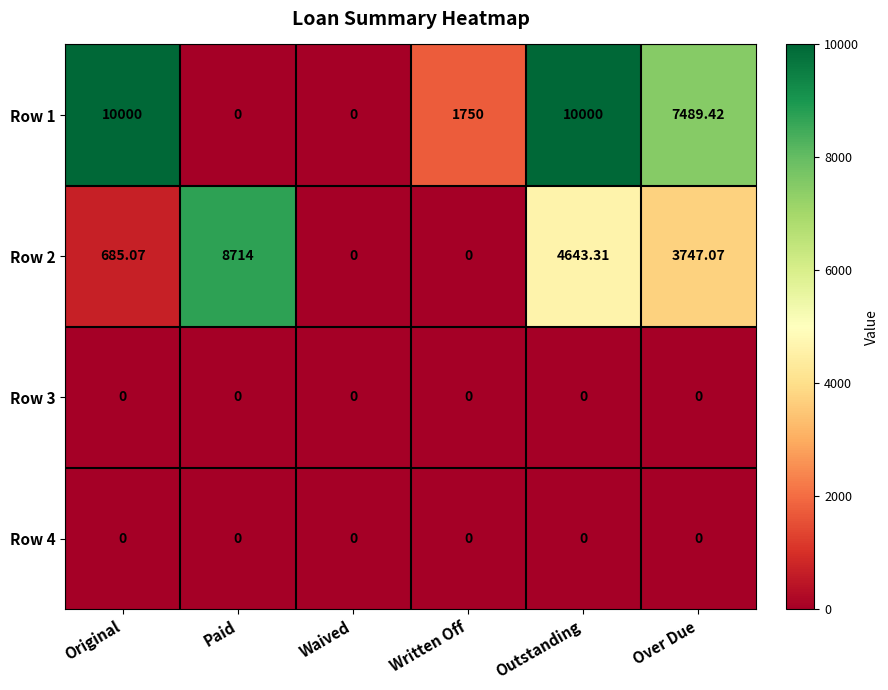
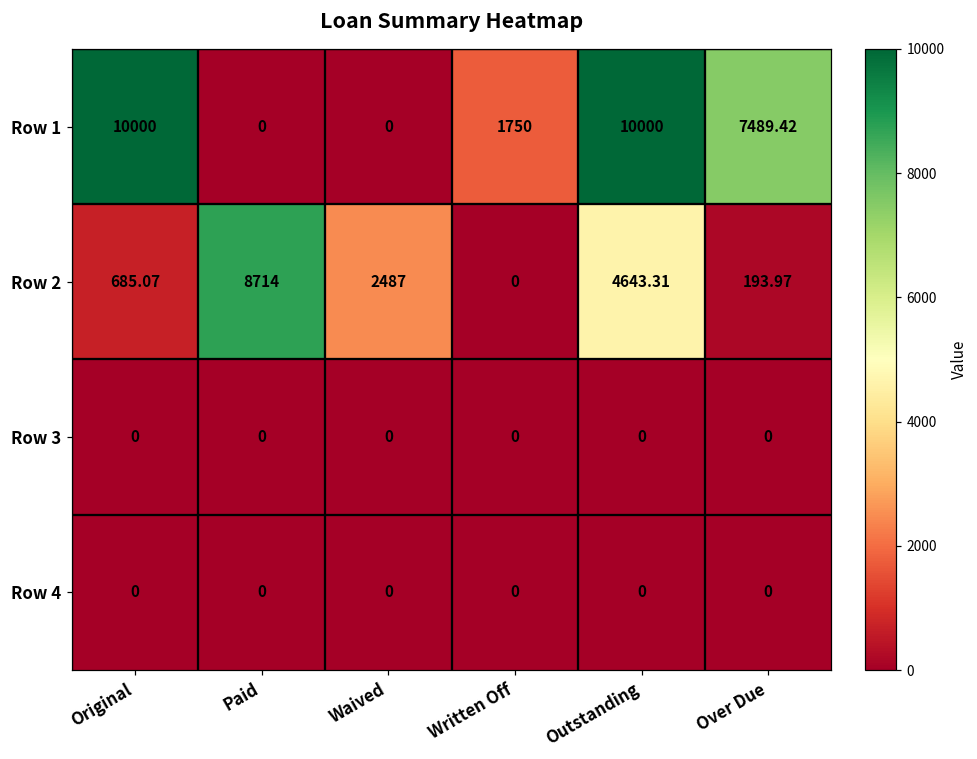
Row 2, Waived: 0 -> 2487
Row 2, Over Due: 3747.07 -> 193.97
